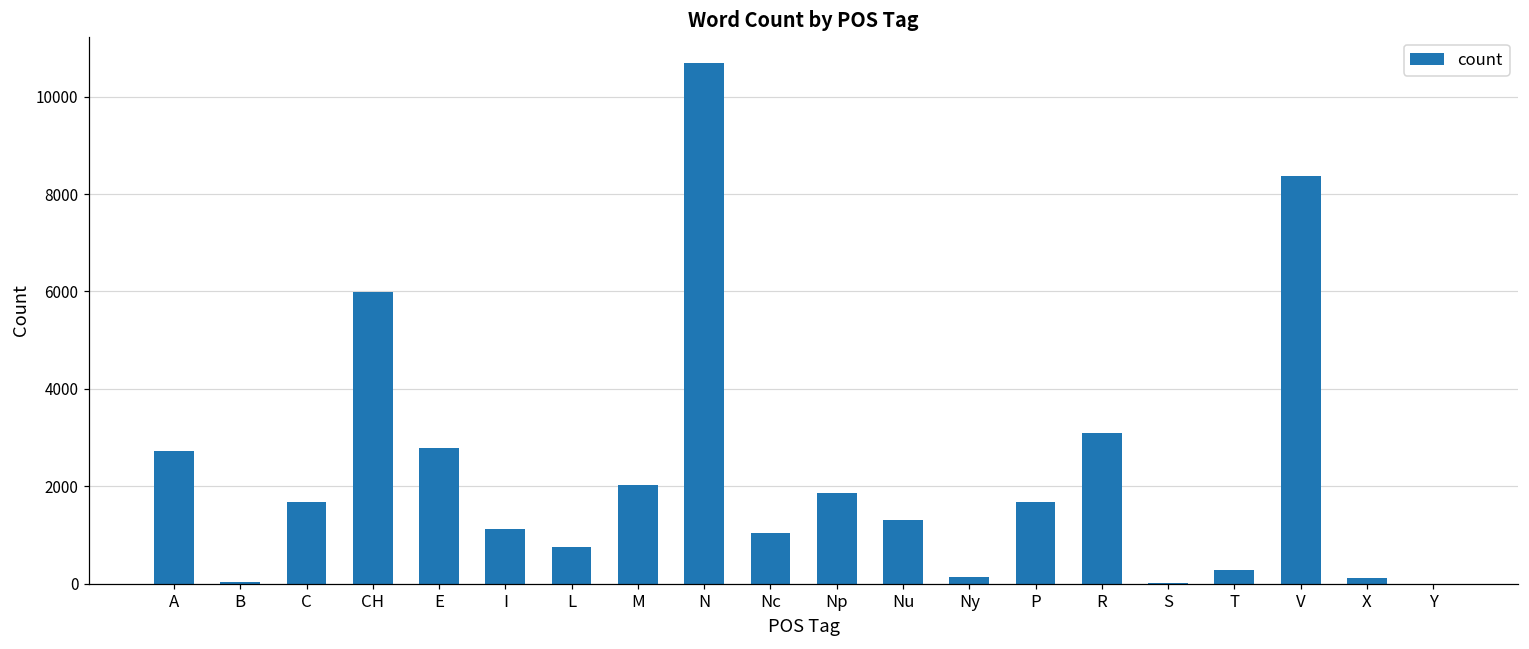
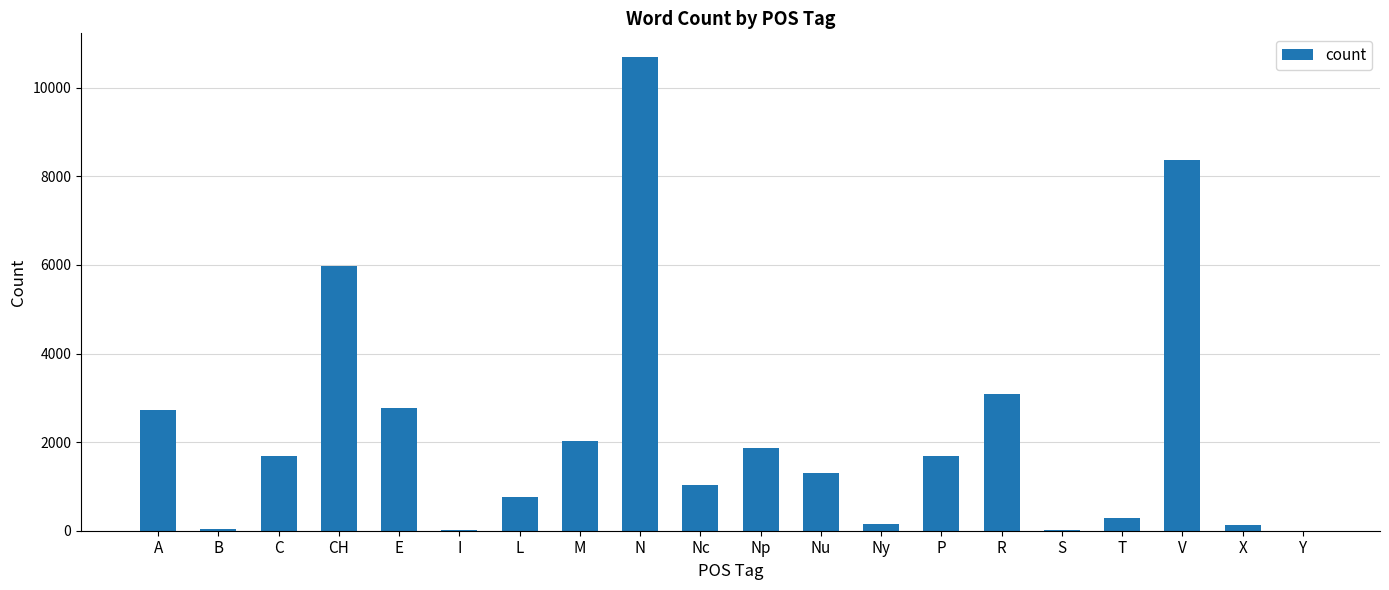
I: 1100 -> 0
